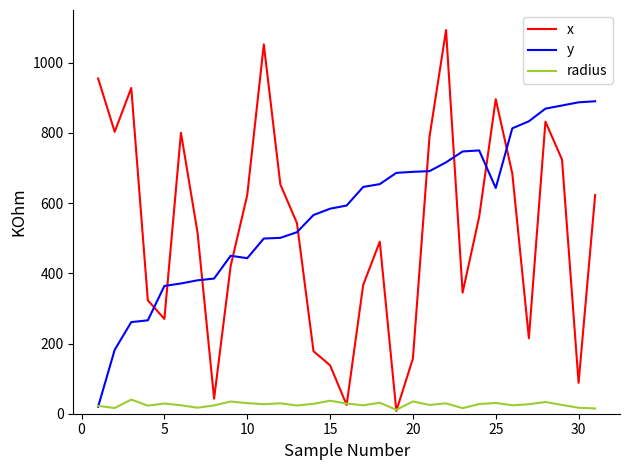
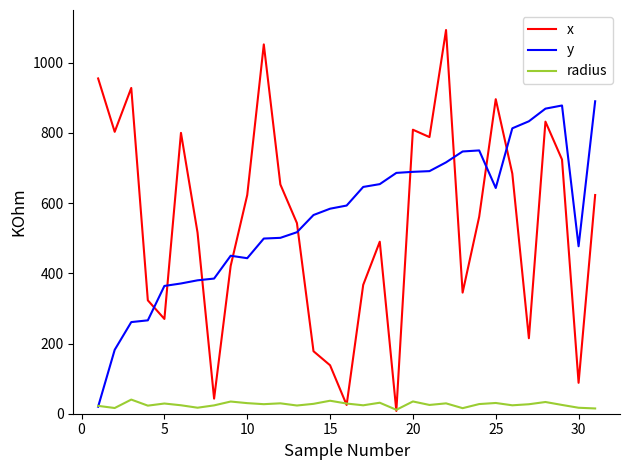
x, 20: 160 -> 810
y, 30: 890 -> 480
